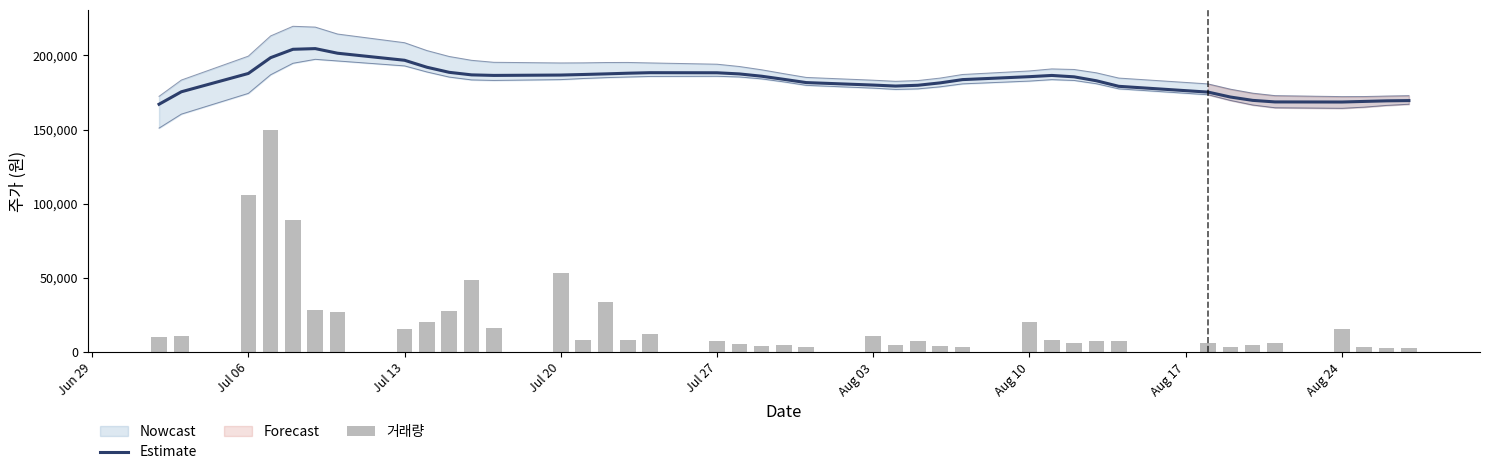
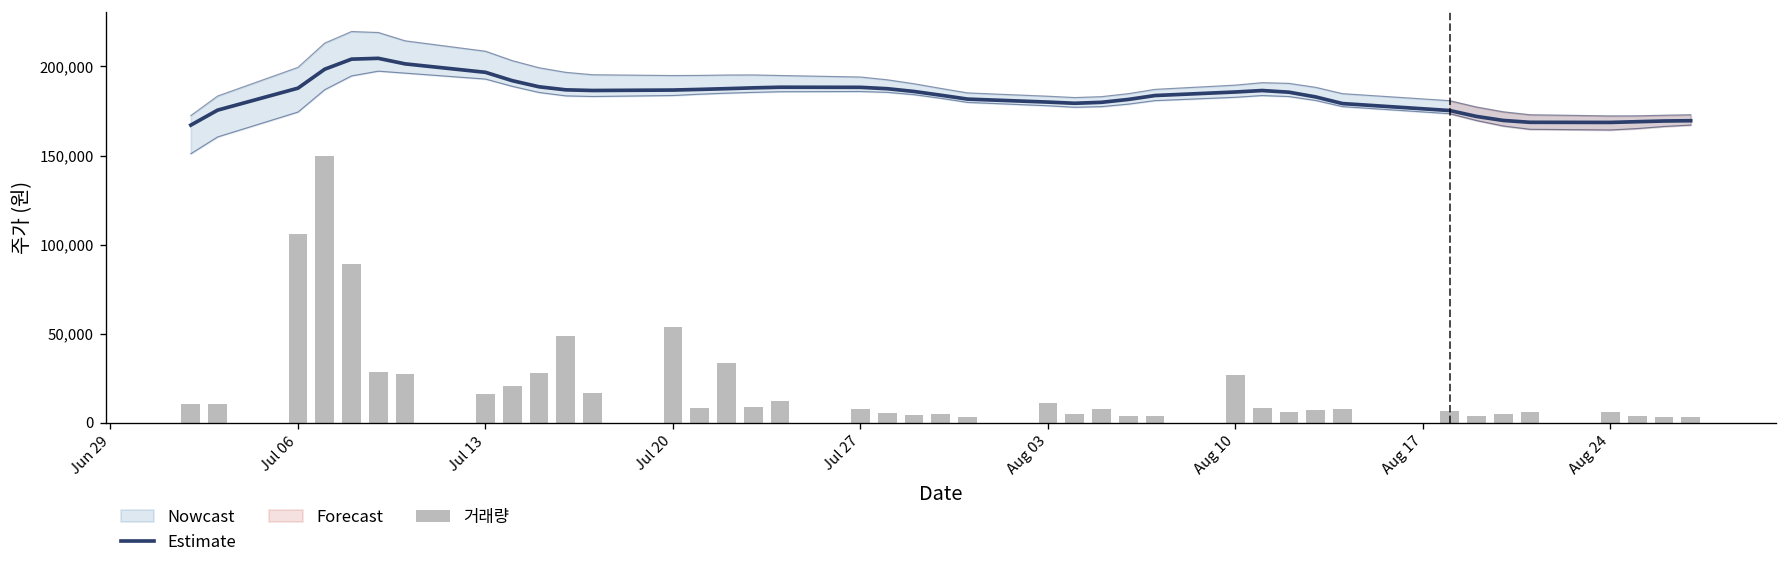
거래량, Aug 10: 20,000 -> 27,000
거래량, Aug 24: 16,000 -> 6,000
